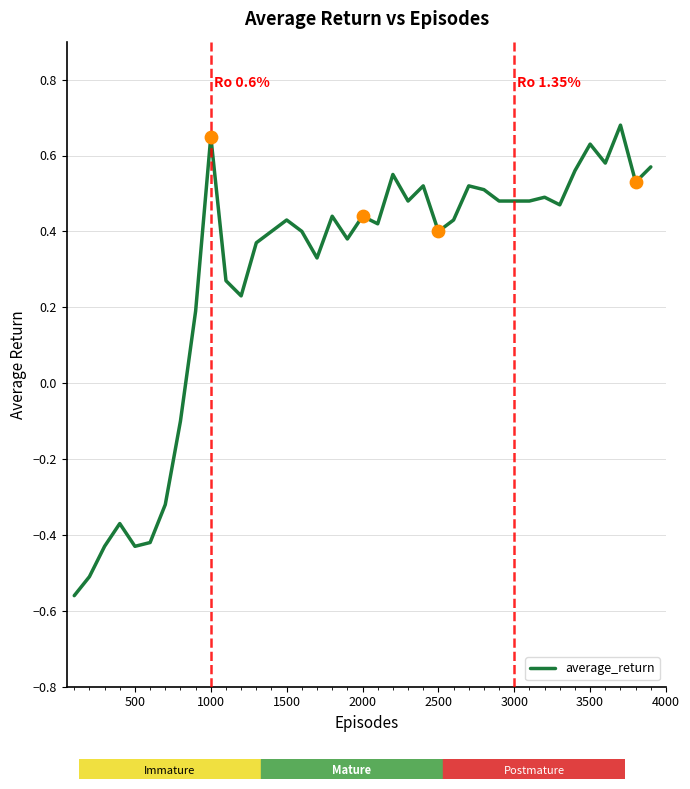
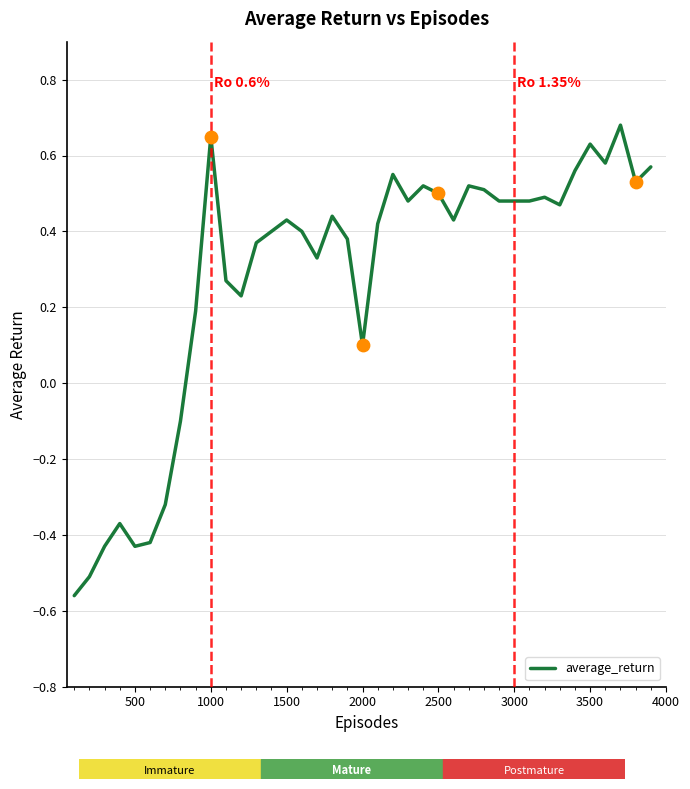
average_return, 2000: 0.44 -> 0.10
average_return, 2500: 0.4 -> 0.5
